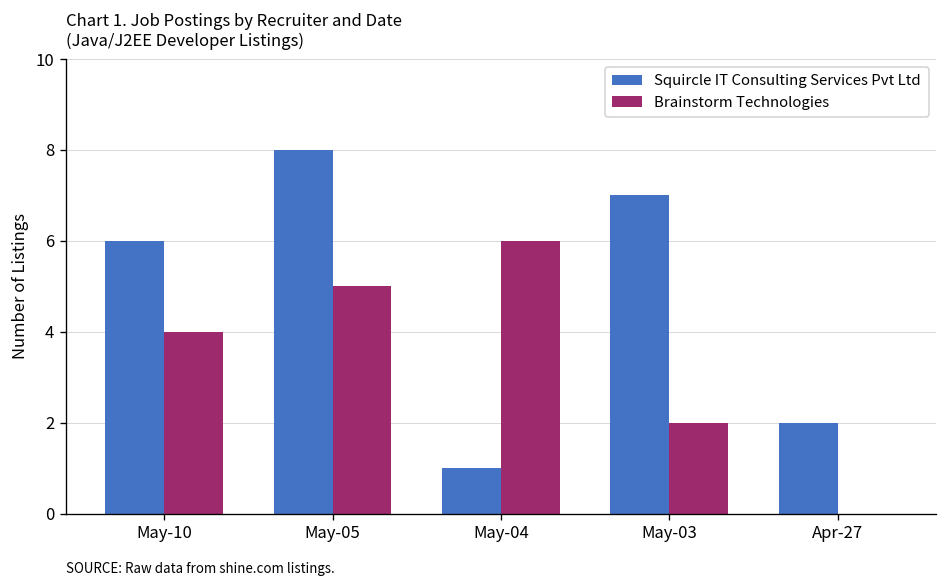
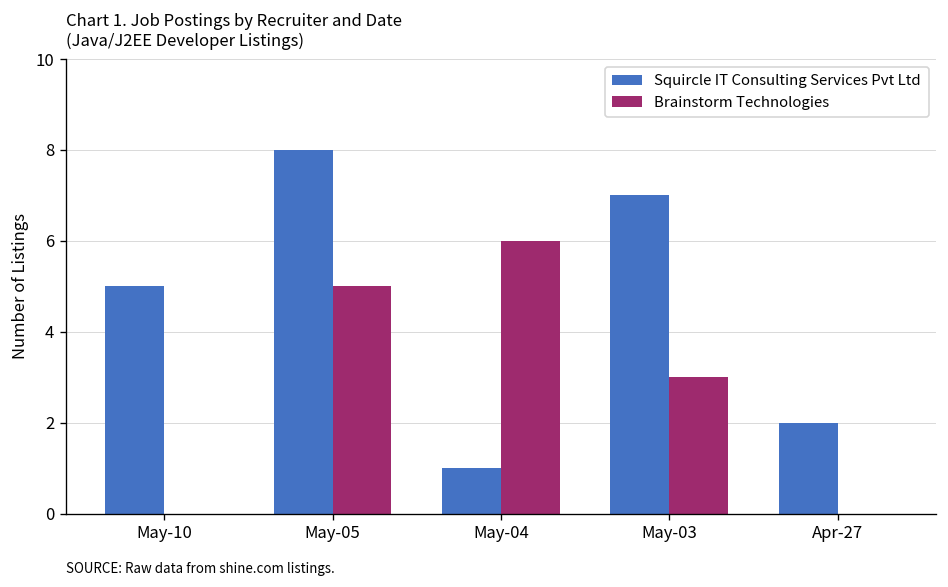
Squircle IT Consulting Services Pvt Ltd, May-10: 6 -> 5
Brainstorm Technologies, May-10: 4 -> 0
Brainstorm Technologies, May-03: 2 -> 3
